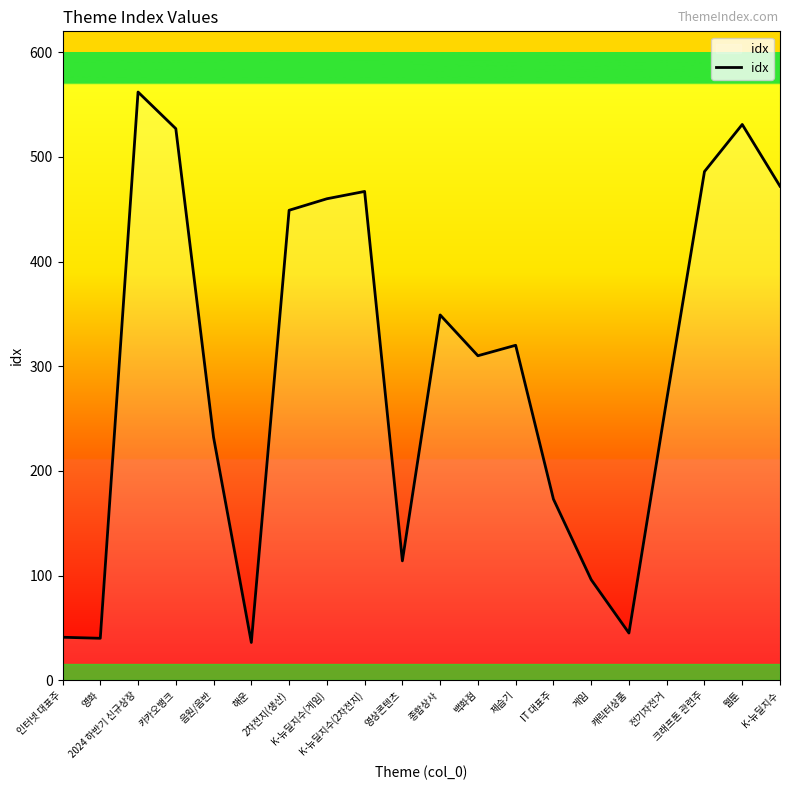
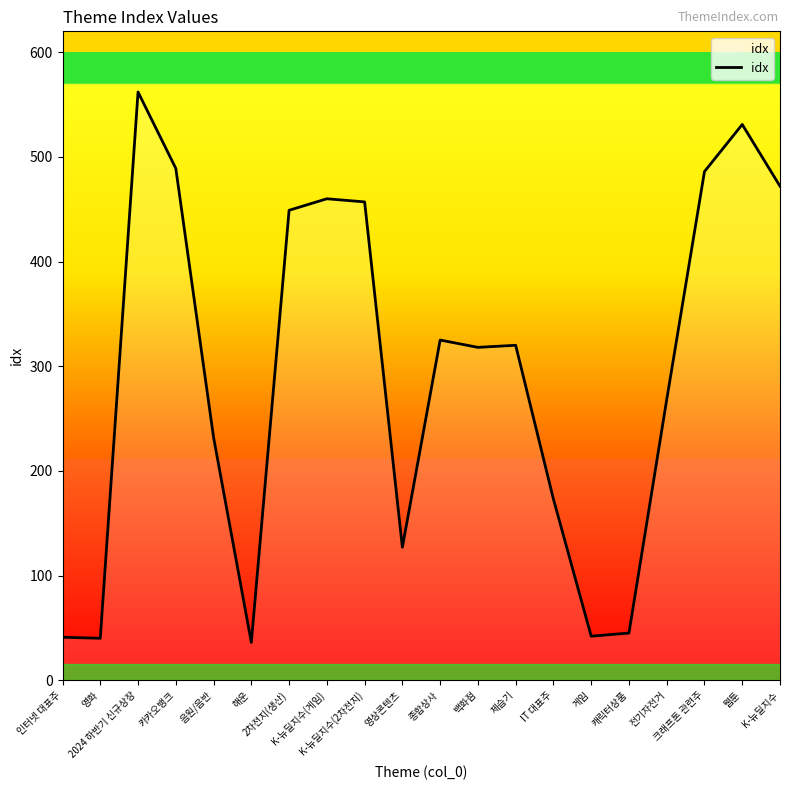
카카오뱅크: 527 -> 489
K-뉴딜지수(2차전지): 467 -> 457
영상콘텐츠: 114 -> 127
종합상사: 349 -> 325
백화점: 310 -> 318
게임: 96 -> 42
